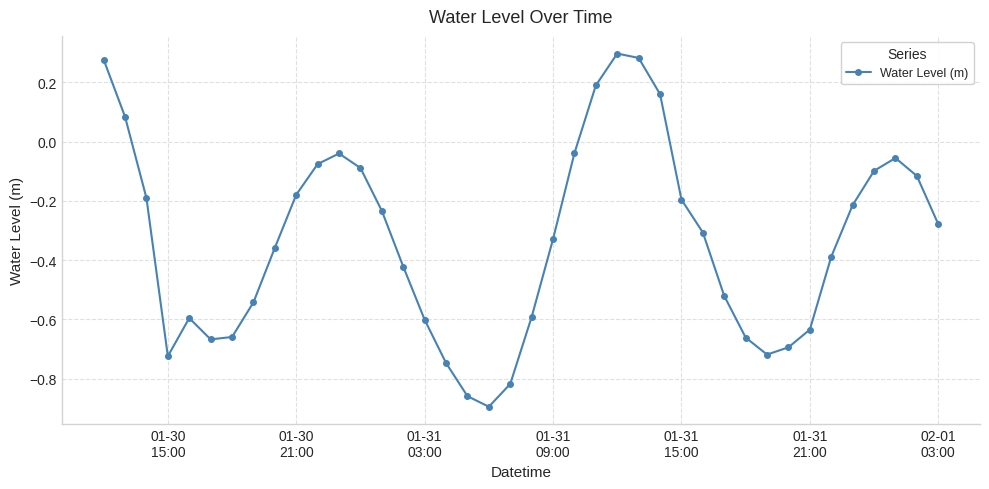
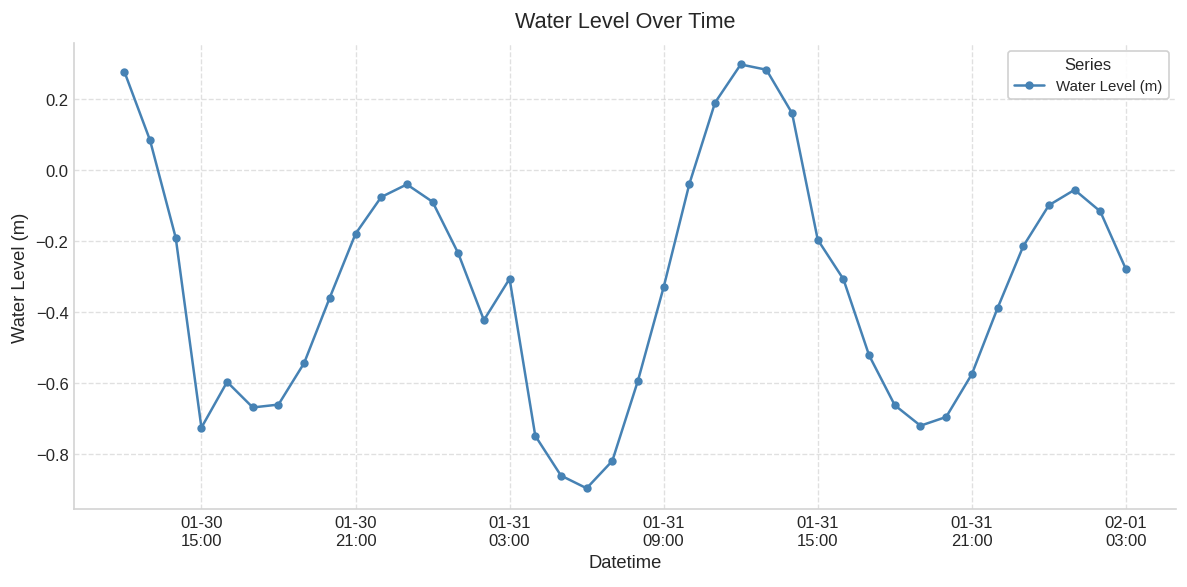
01-31 03:00: -0.60 -> -0.31
01-31 21:00: -0.63 -> -0.57
